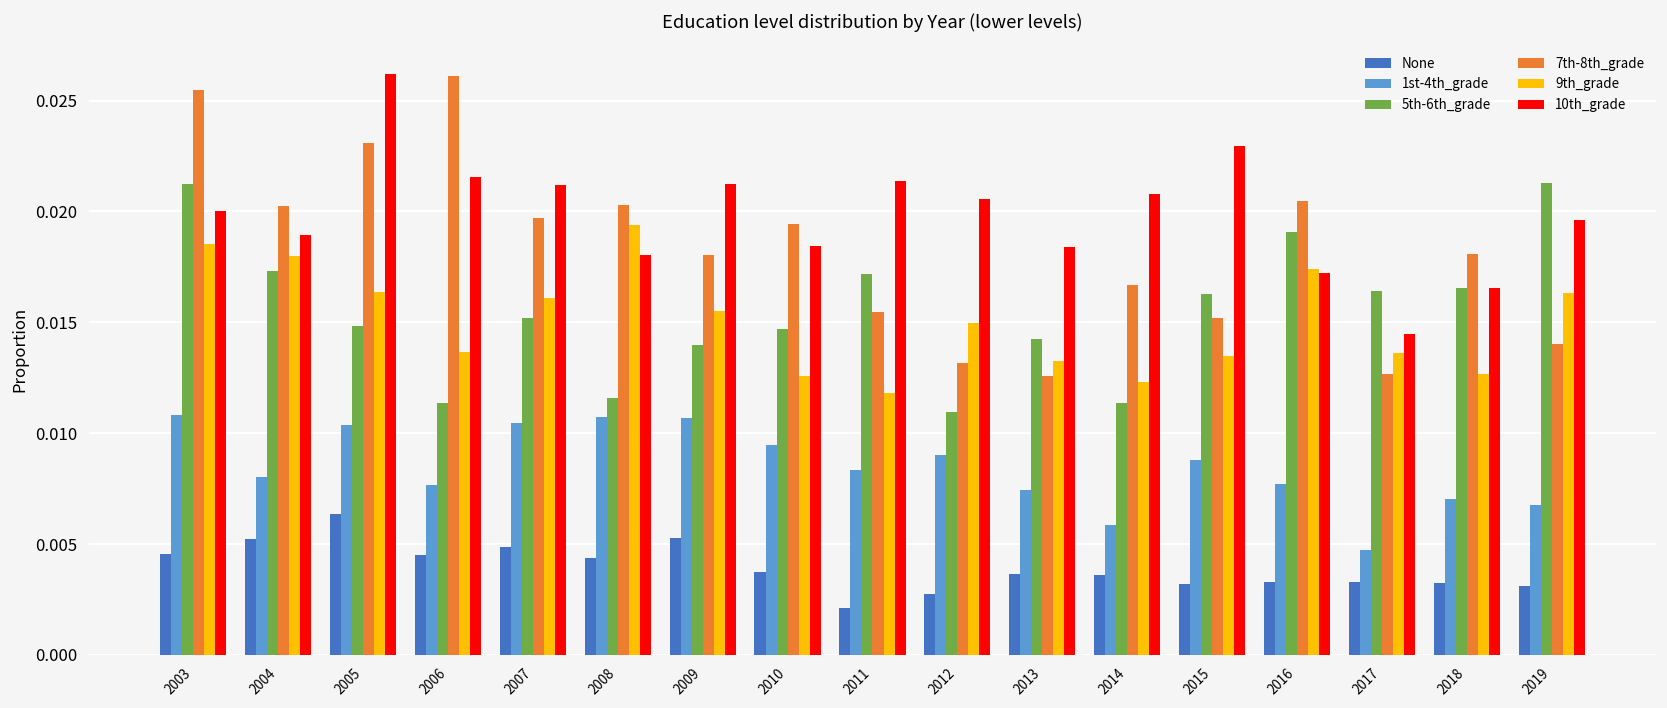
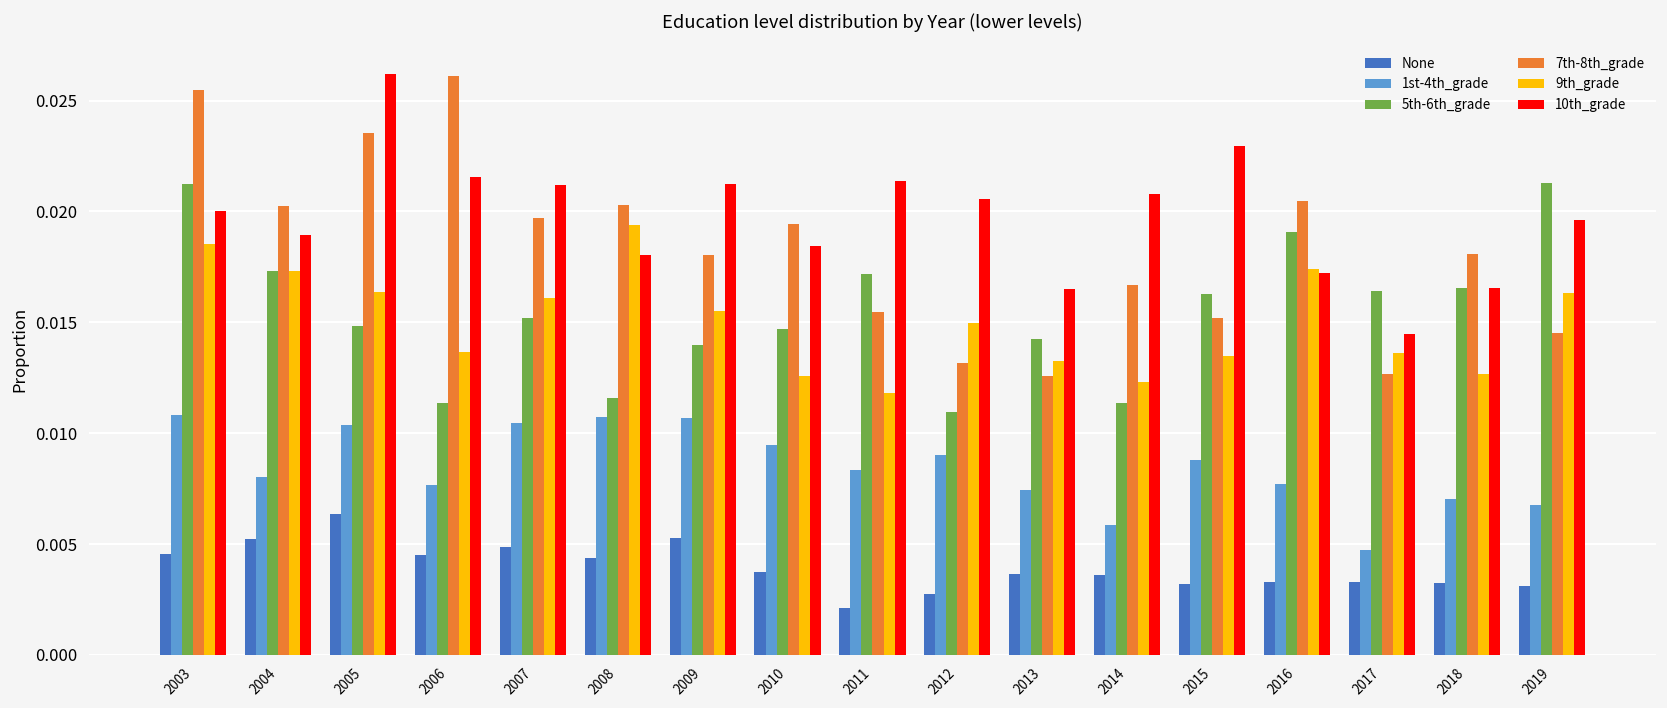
9th_grade, 2004: 0.0180 -> 0.0173
7th-8th_grade, 2005: 0.0231 -> 0.0235
10th_grade, 2013: 0.0184 -> 0.0165
7th-8th_grade, 2019: 0.0140 -> 0.0145
